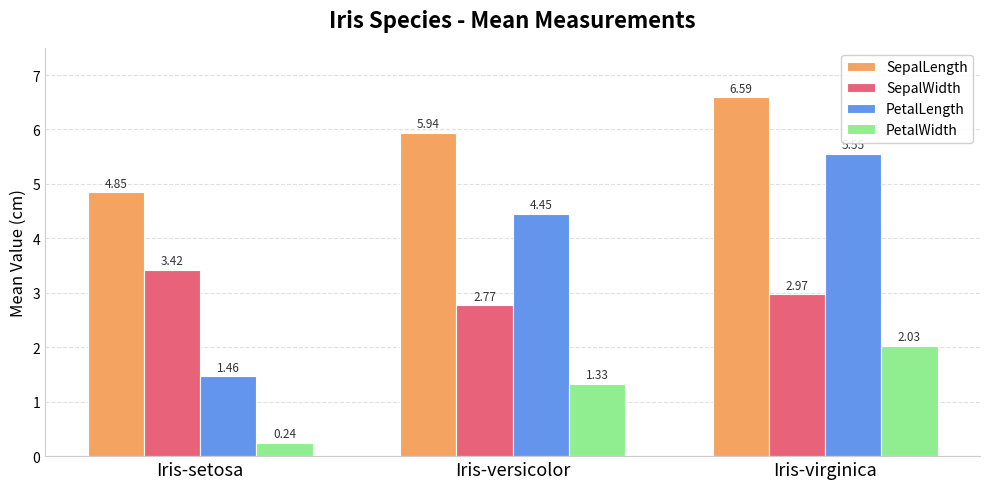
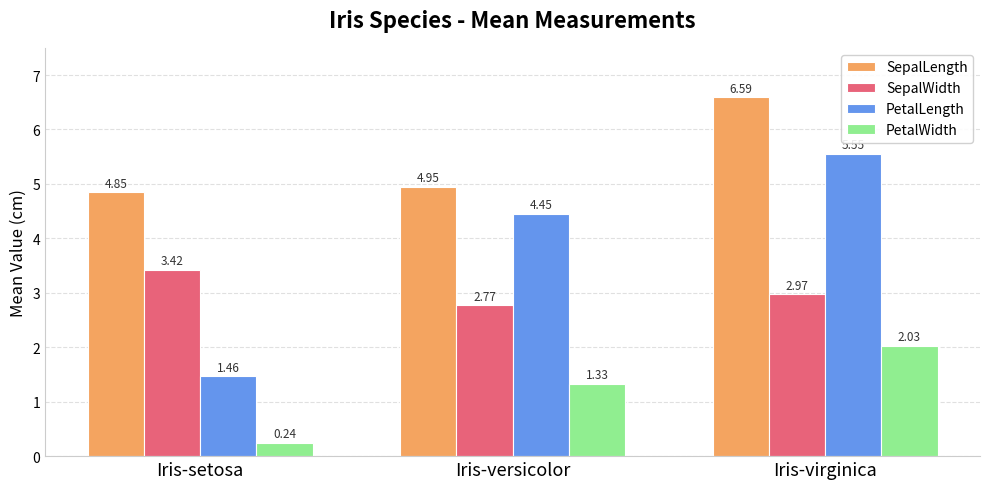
SepalLength, Iris-versicolor: 5.94 -> 4.95
